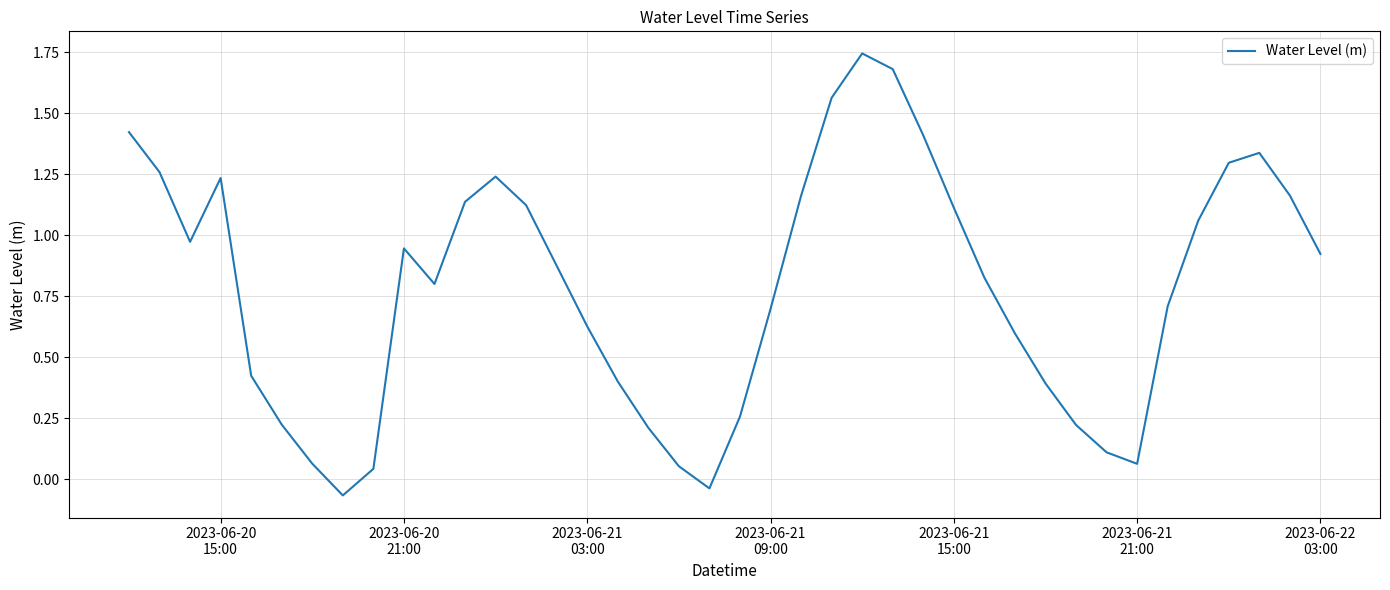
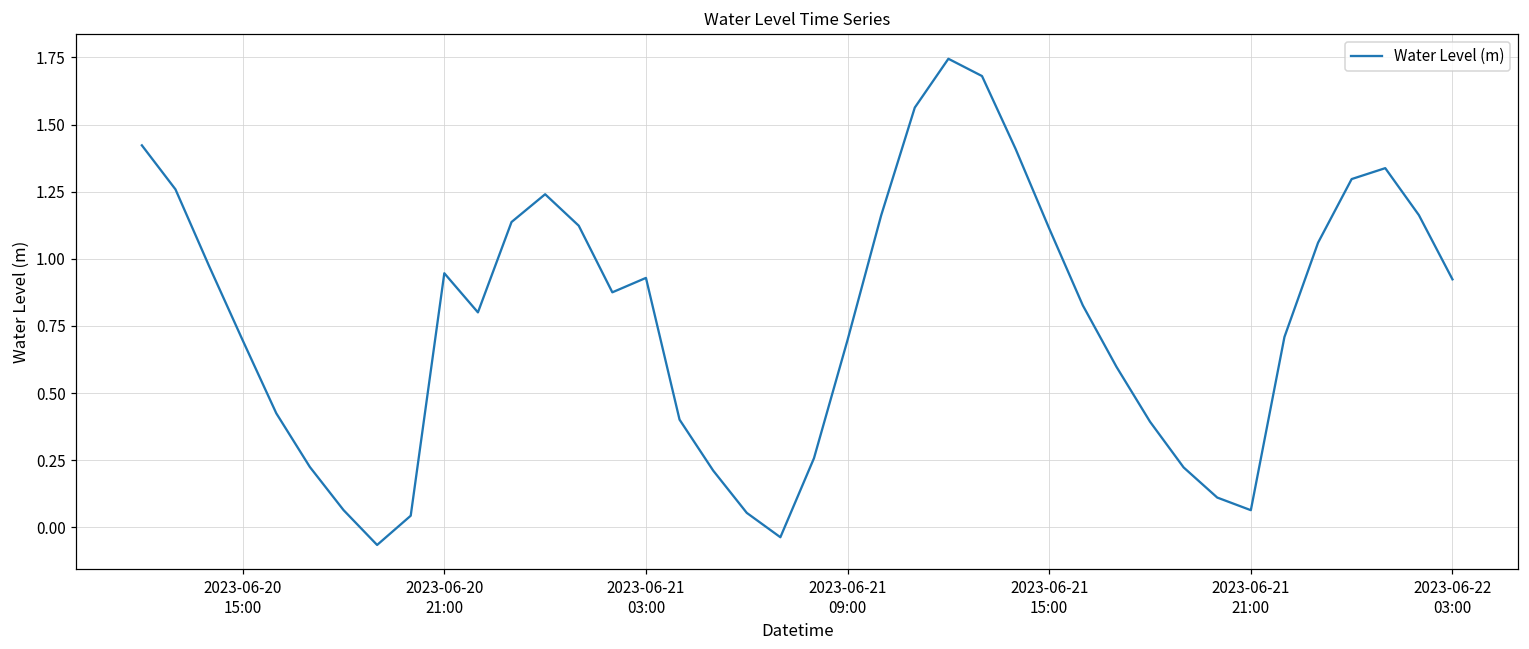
2023-06-20 15:00: 1.23 -> 0.70
2023-06-21 03:00: 0.63 -> 0.93
